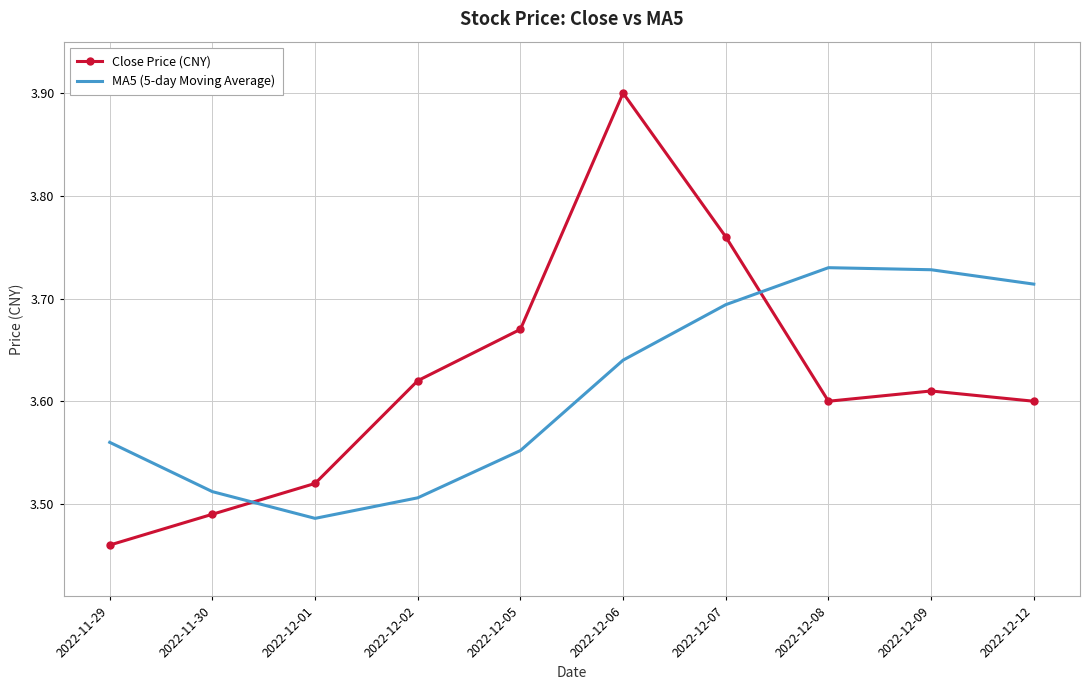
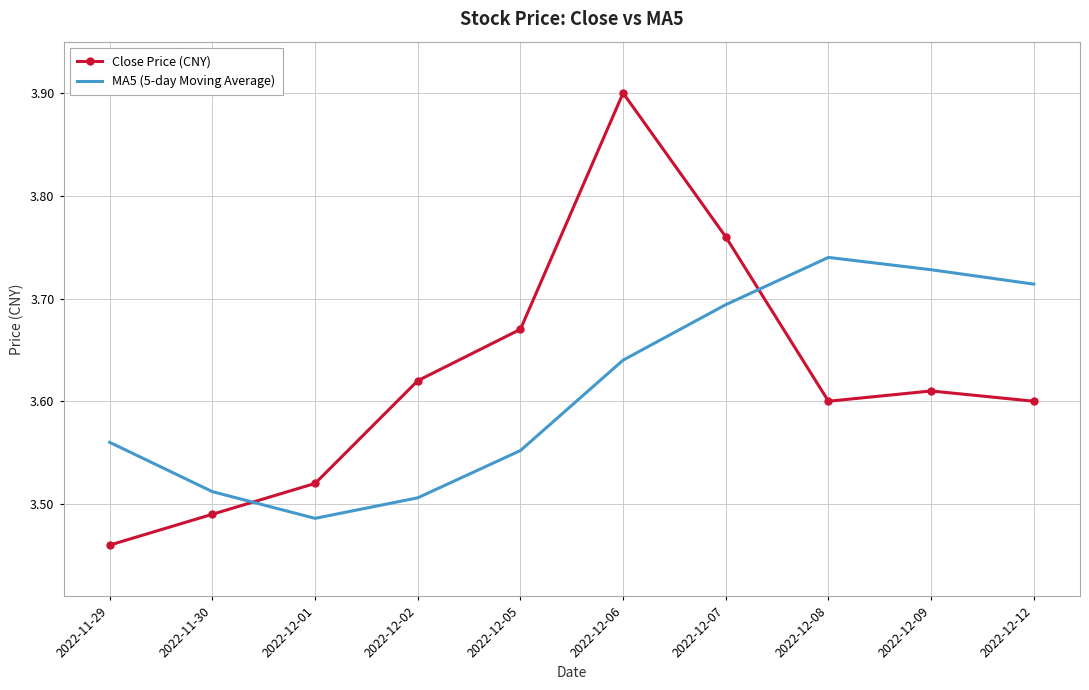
MA5 (5-day Moving Average), 2022-12-08: 3.73 -> 3.74
